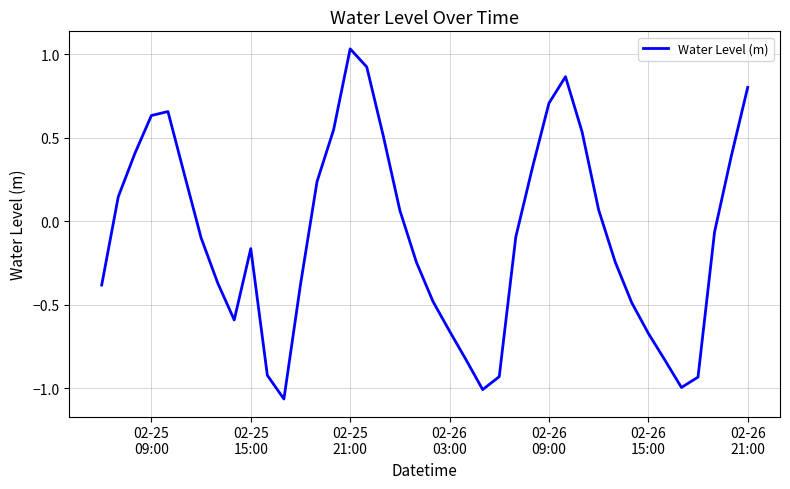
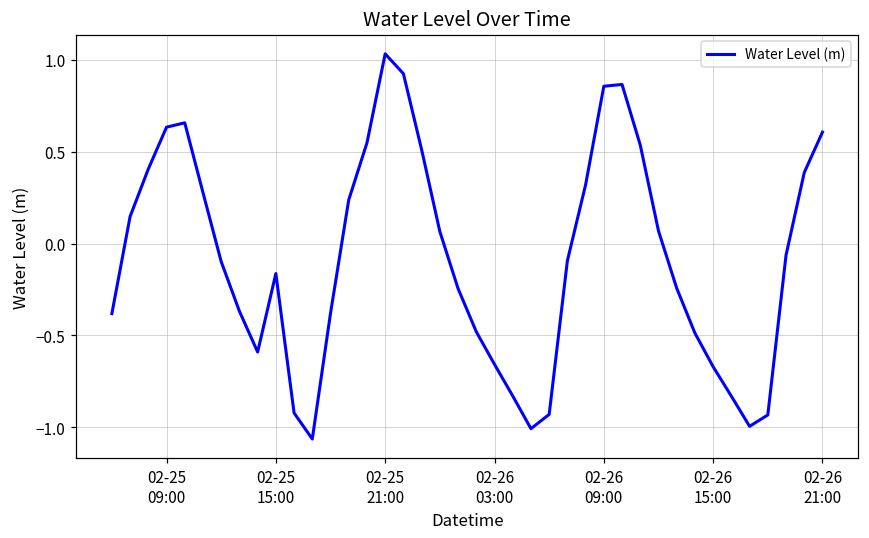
02-26 09:00: 0.71 -> 0.86
02-26 21:00: 0.80 -> 0.61
